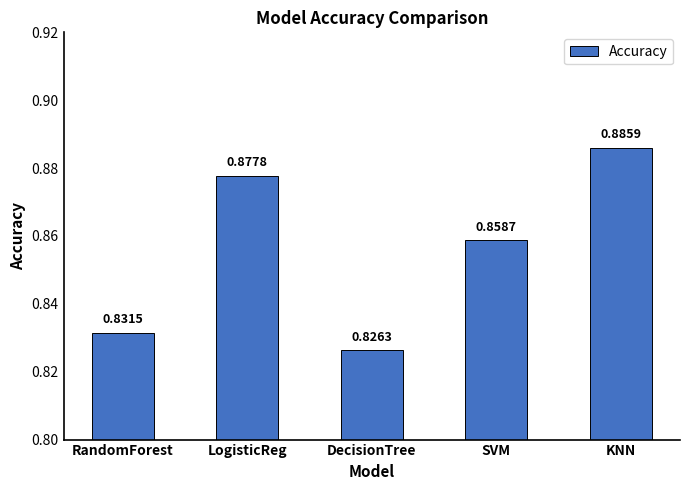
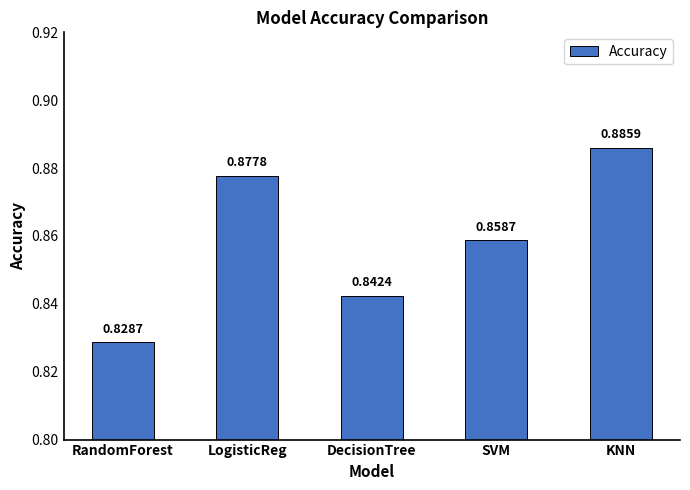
RandomForest: 0.8315 -> 0.8287
DecisionTree: 0.8263 -> 0.8424
